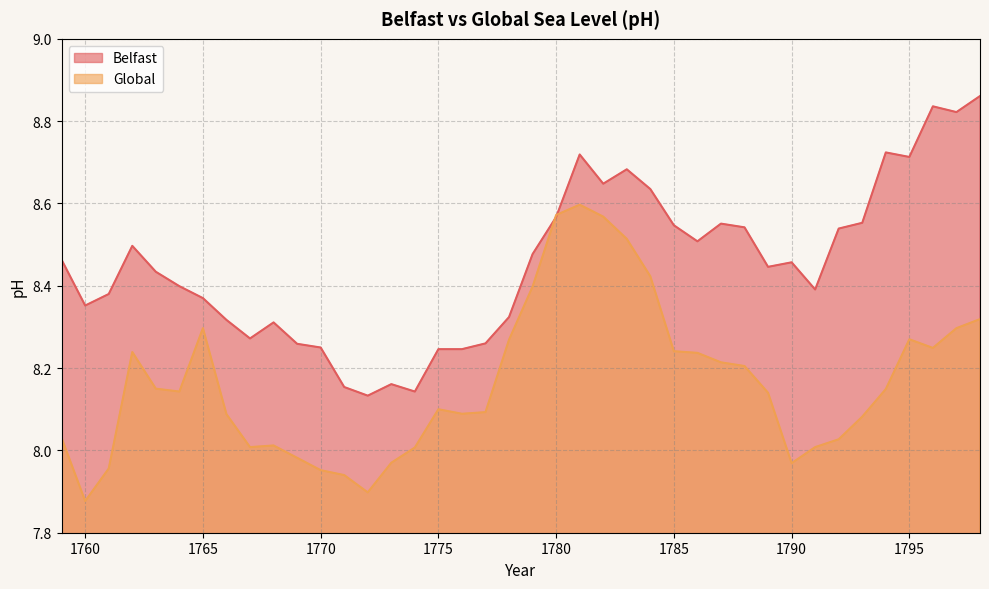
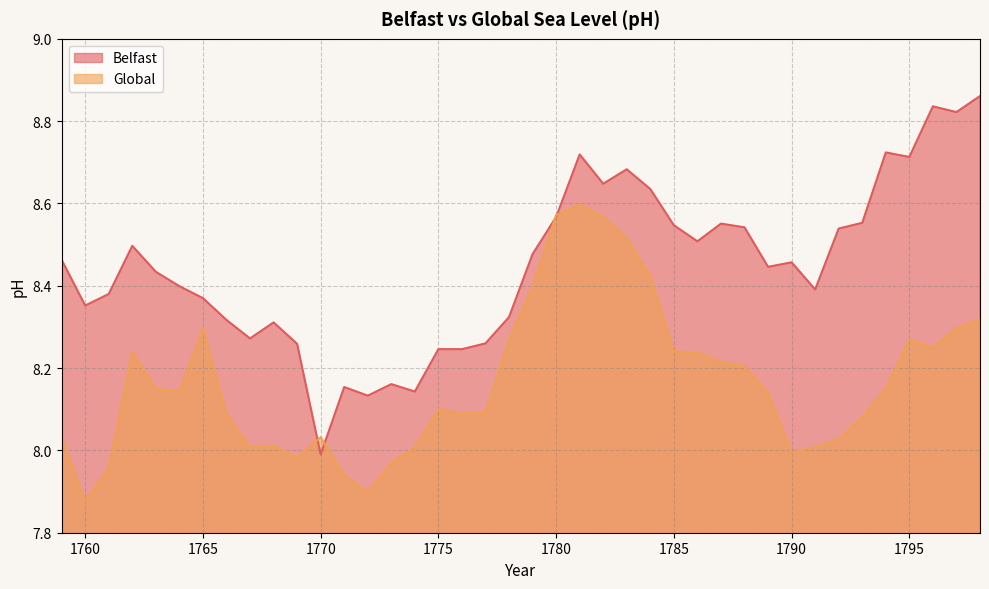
Belfast, 1770: 8.25 -> 7.99
Global, 1770: 7.95 -> 8.03
Global, 1790: 7.97 -> 8.00
